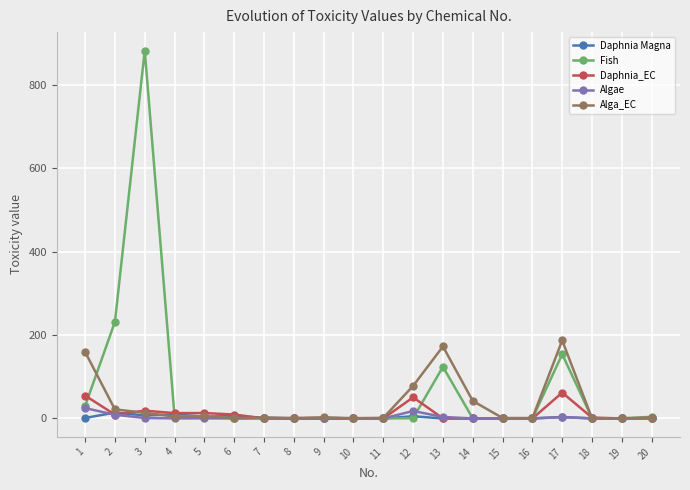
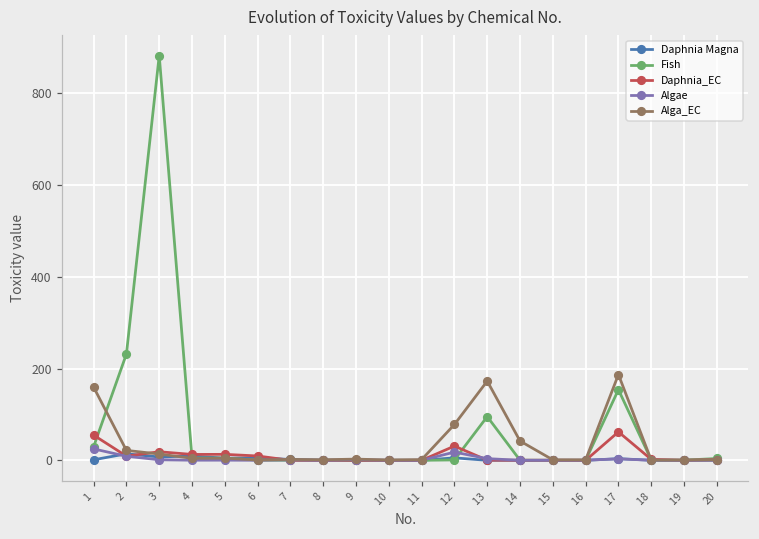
Daphnia_EC, 12: 50 -> 30
Fish, 13: 120 -> 100
